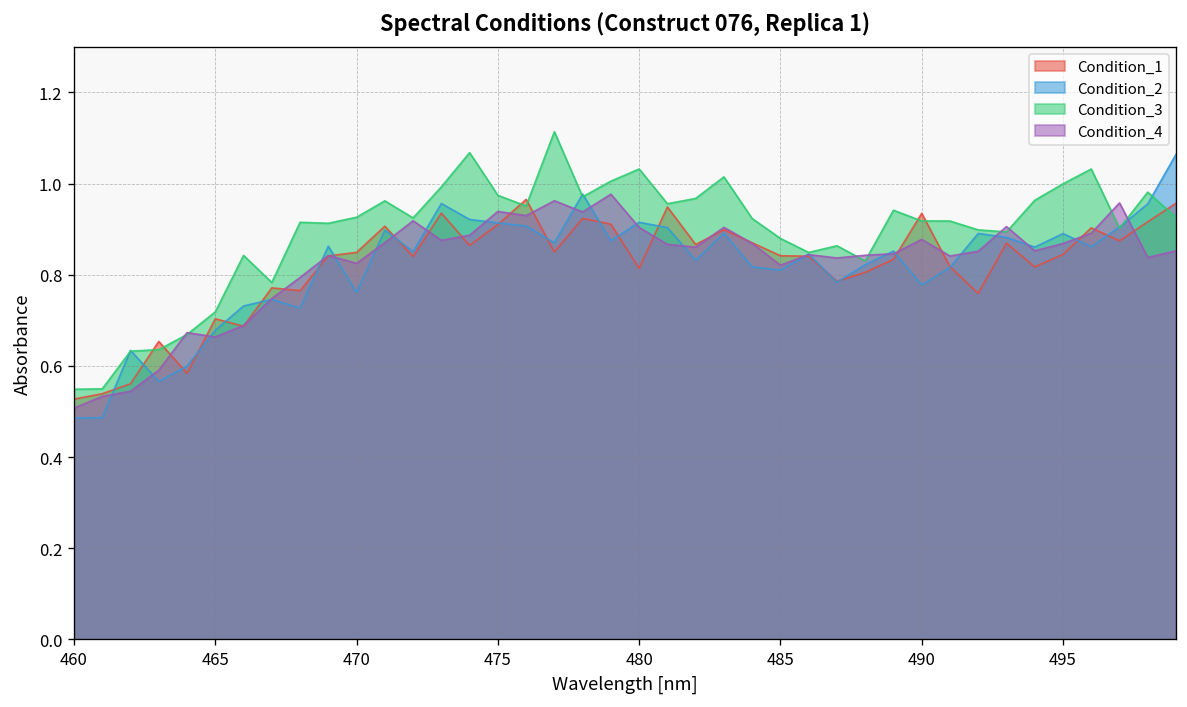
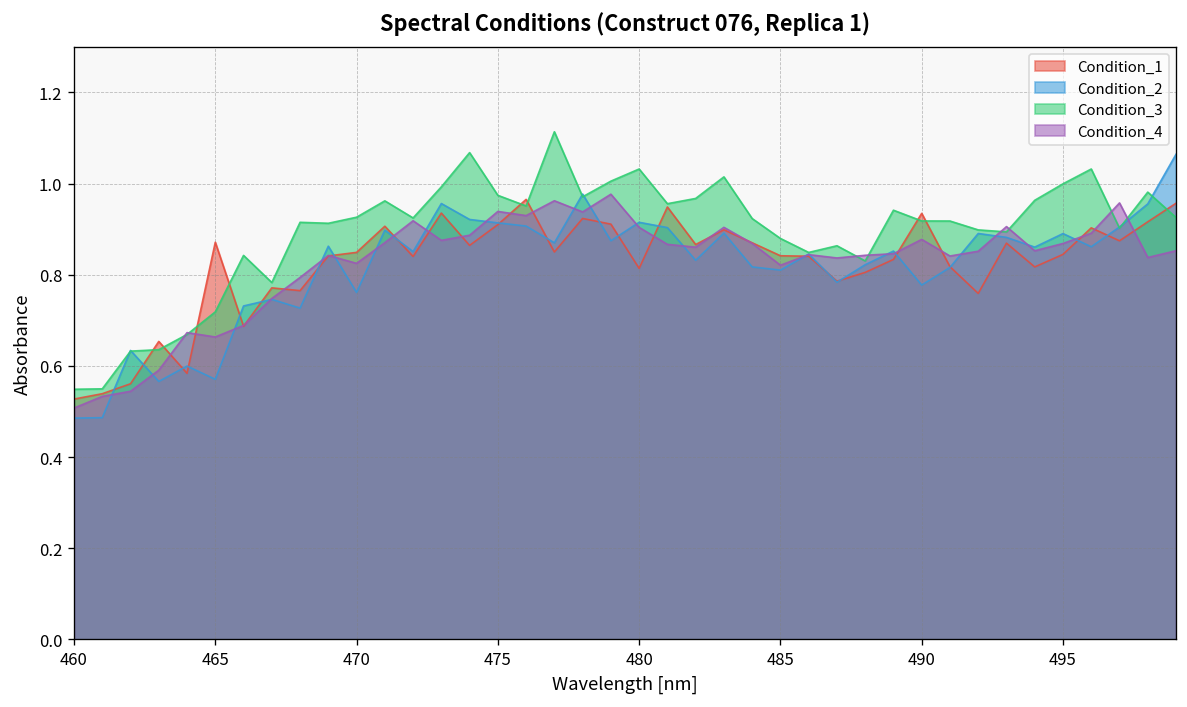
Condition_1, 465: 0.70 -> 0.87
Condition_2, 465: 0.68 -> 0.57
